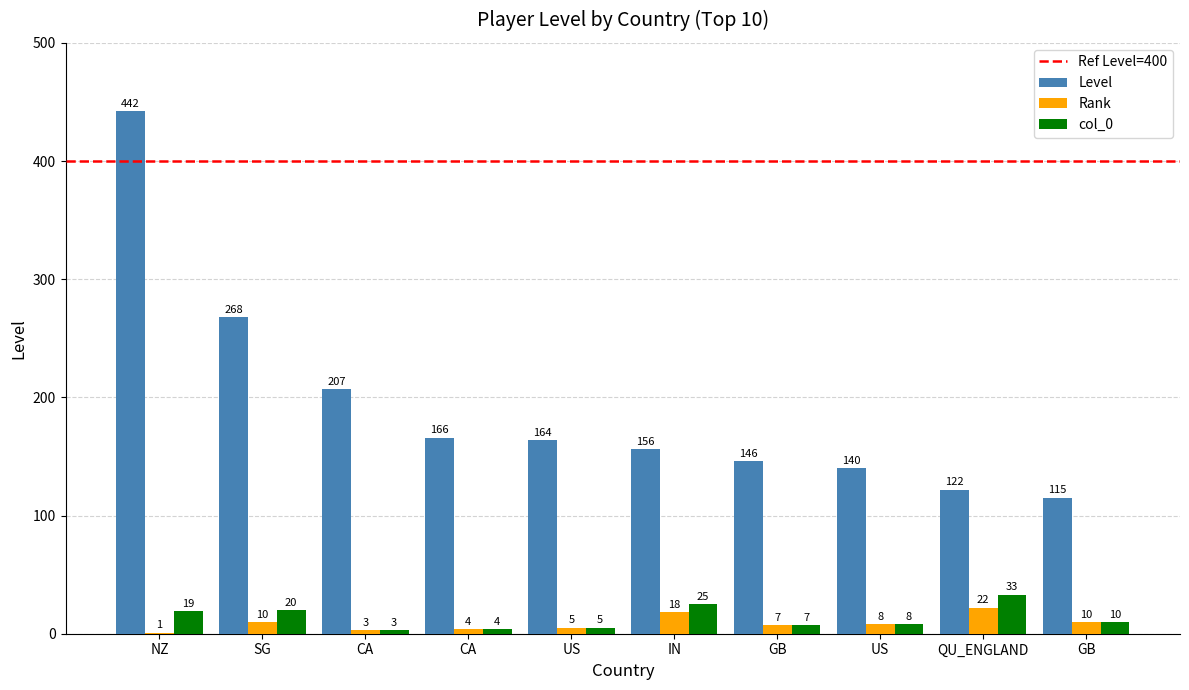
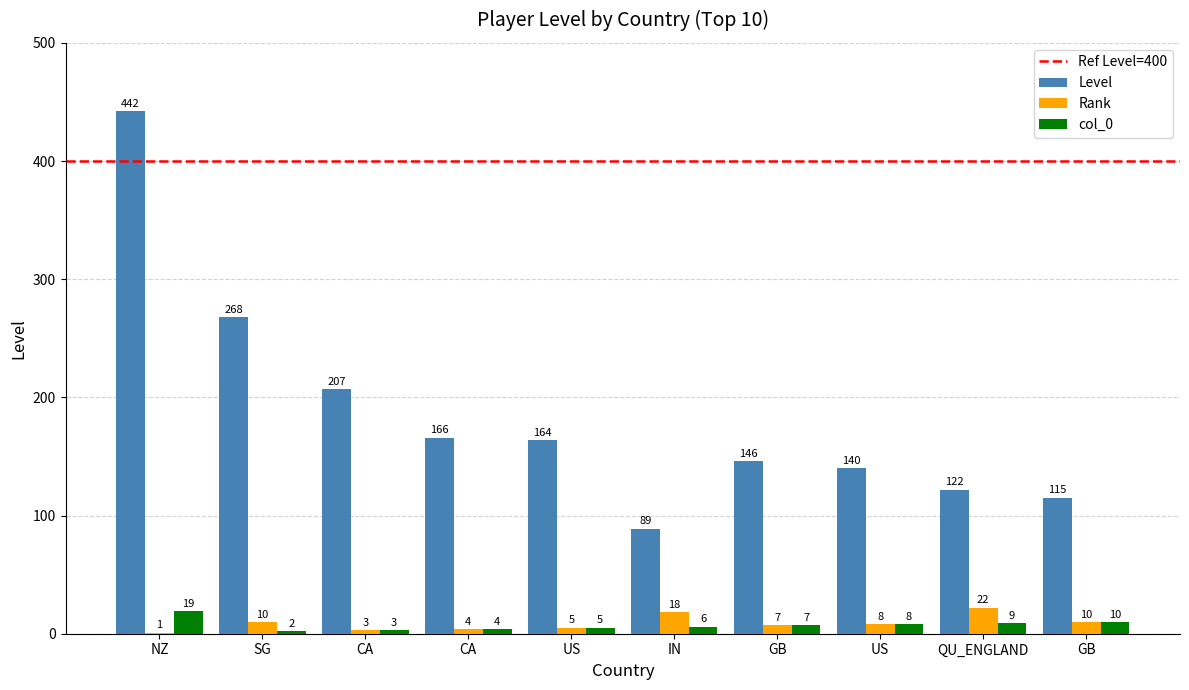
col_0, SG: 20 -> 2
Level, IN: 156 -> 89
col_0, IN: 25 -> 6
col_0, QU_ENGLAND: 33 -> 9
